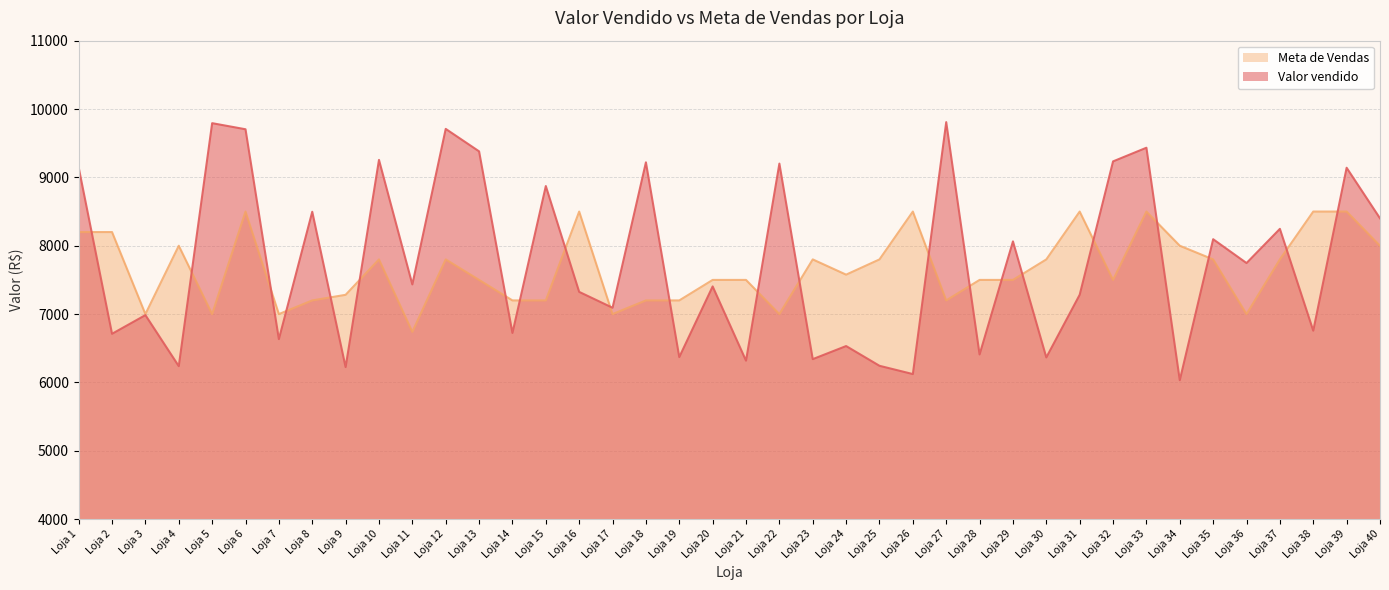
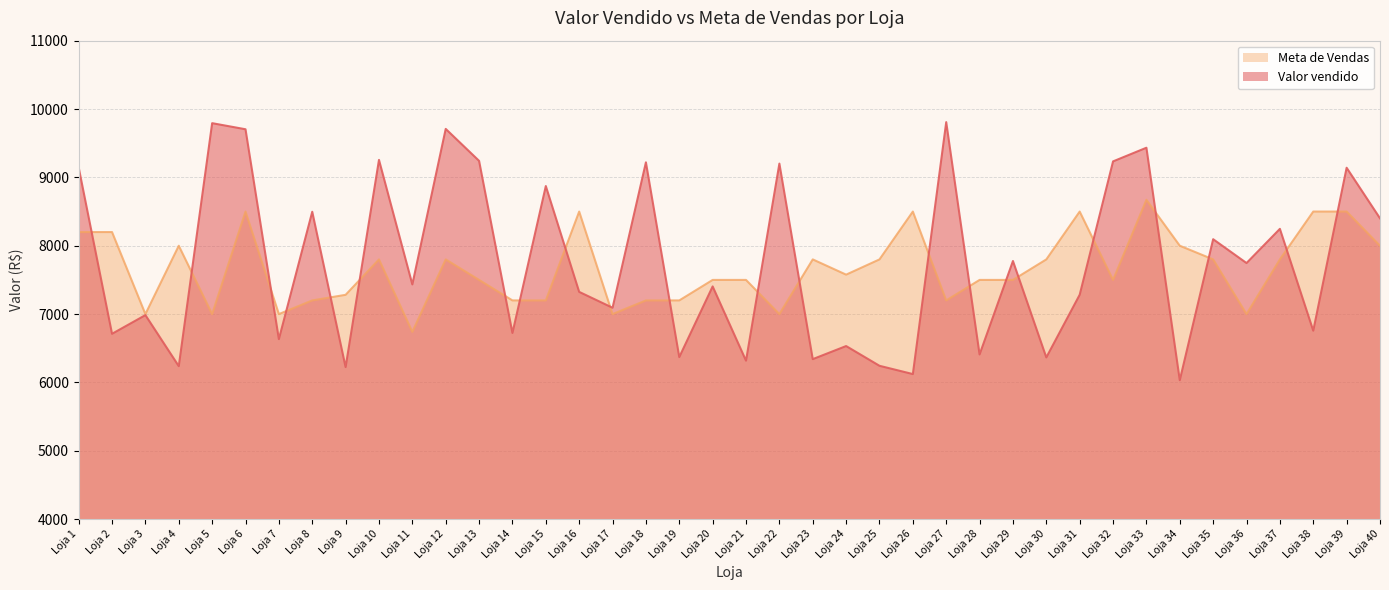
Valor vendido, Loja 13: 9400 -> 9200
Valor vendido, Loja 29: 8100 -> 7800
Meta de Vendas, Loja 33: 8500 -> 8700
